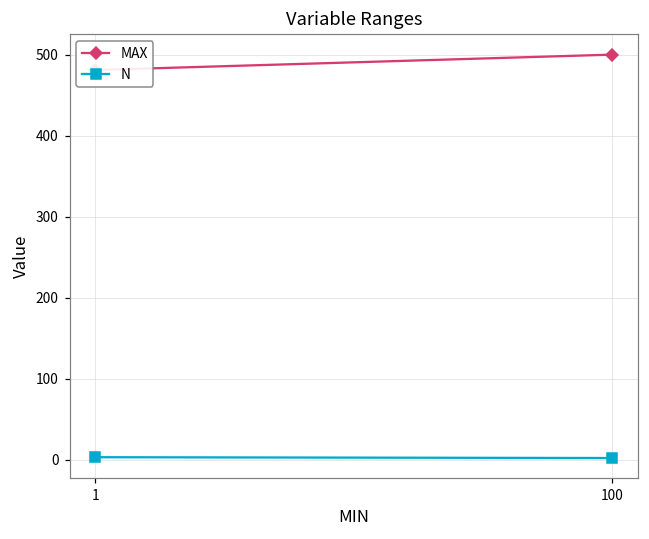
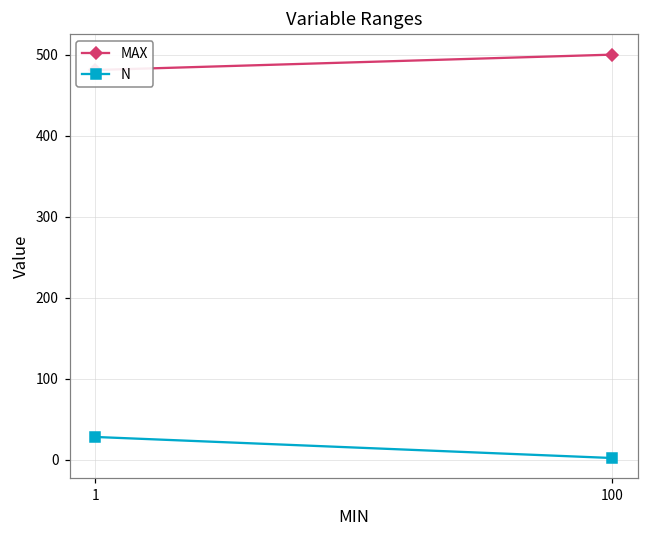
N, 1: 0 -> 30
